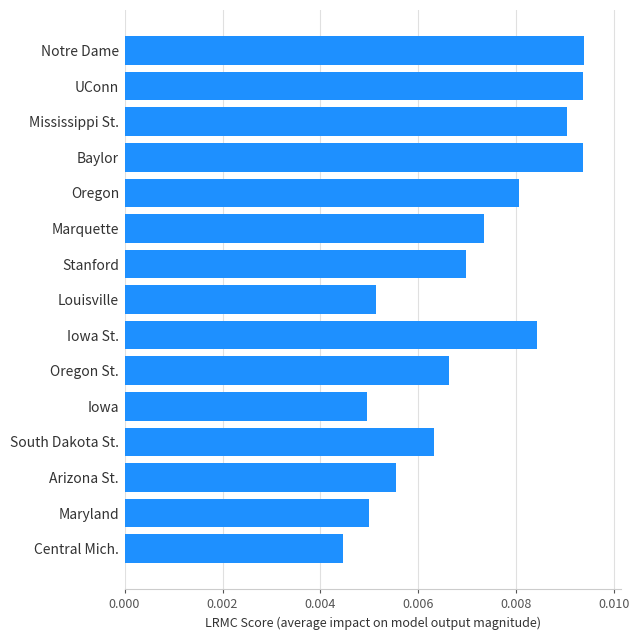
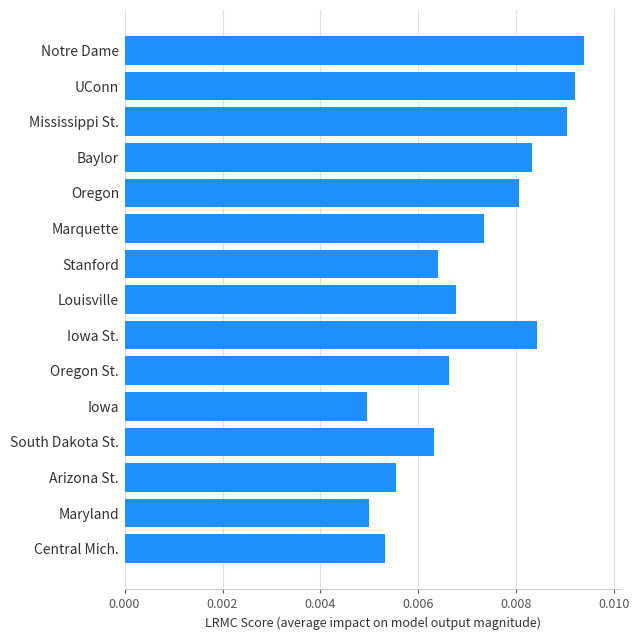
UConn: 0.0094 -> 0.0092
Baylor: 0.0094 -> 0.0083
Stanford: 0.0070 -> 0.0064
Louisville: 0.0051 -> 0.0068
Central Mich.: 0.0045 -> 0.0053
